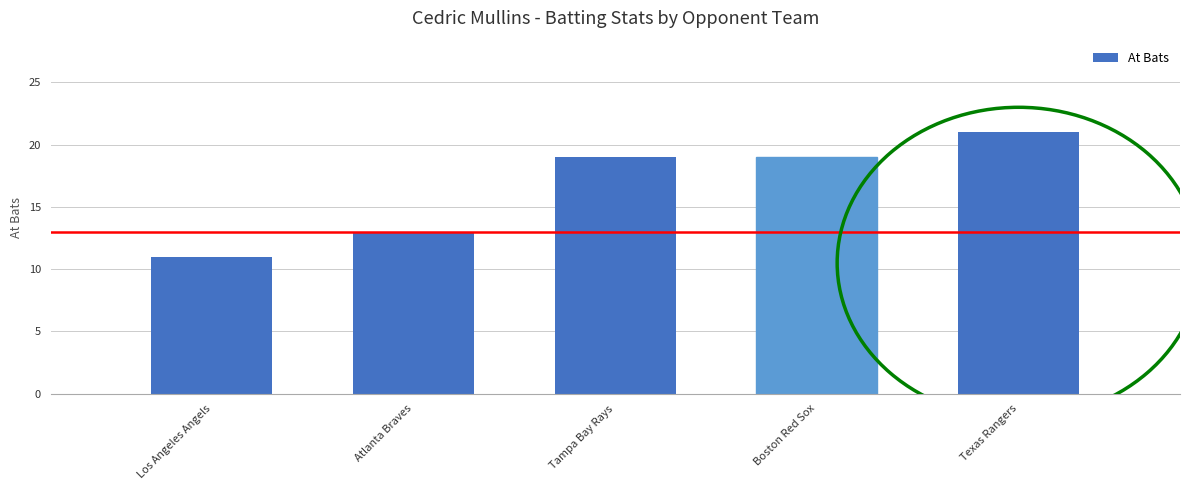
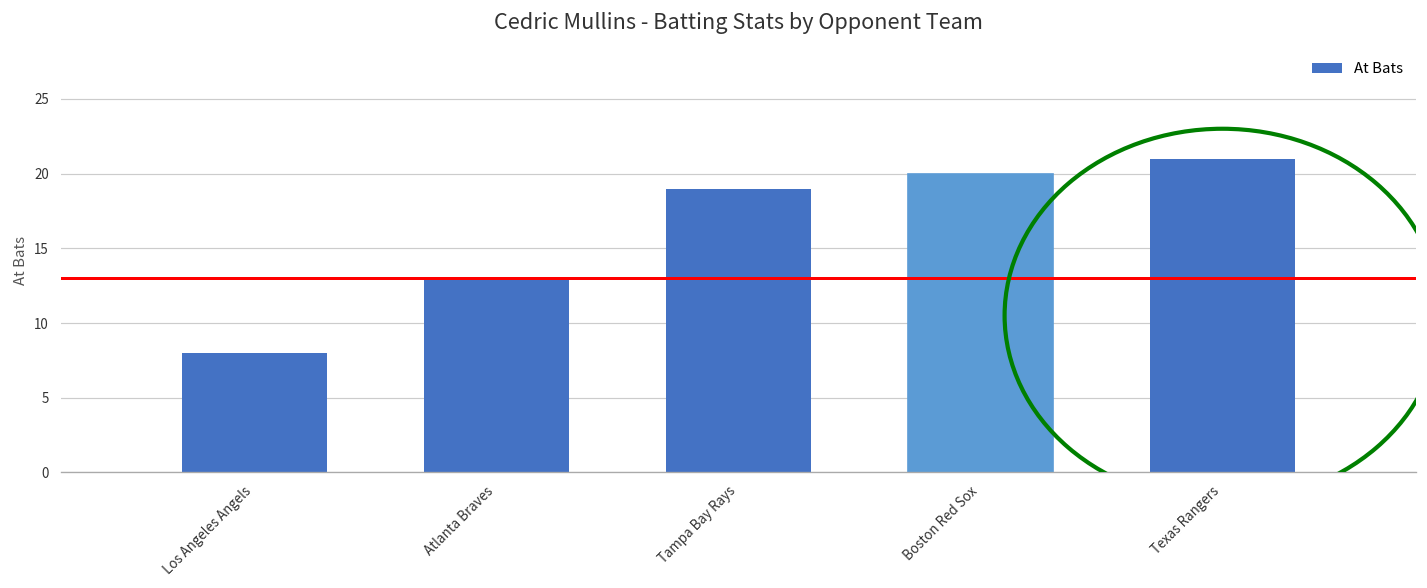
Los Angeles Angels: 11 -> 8
Boston Red Sox: 19 -> 20
